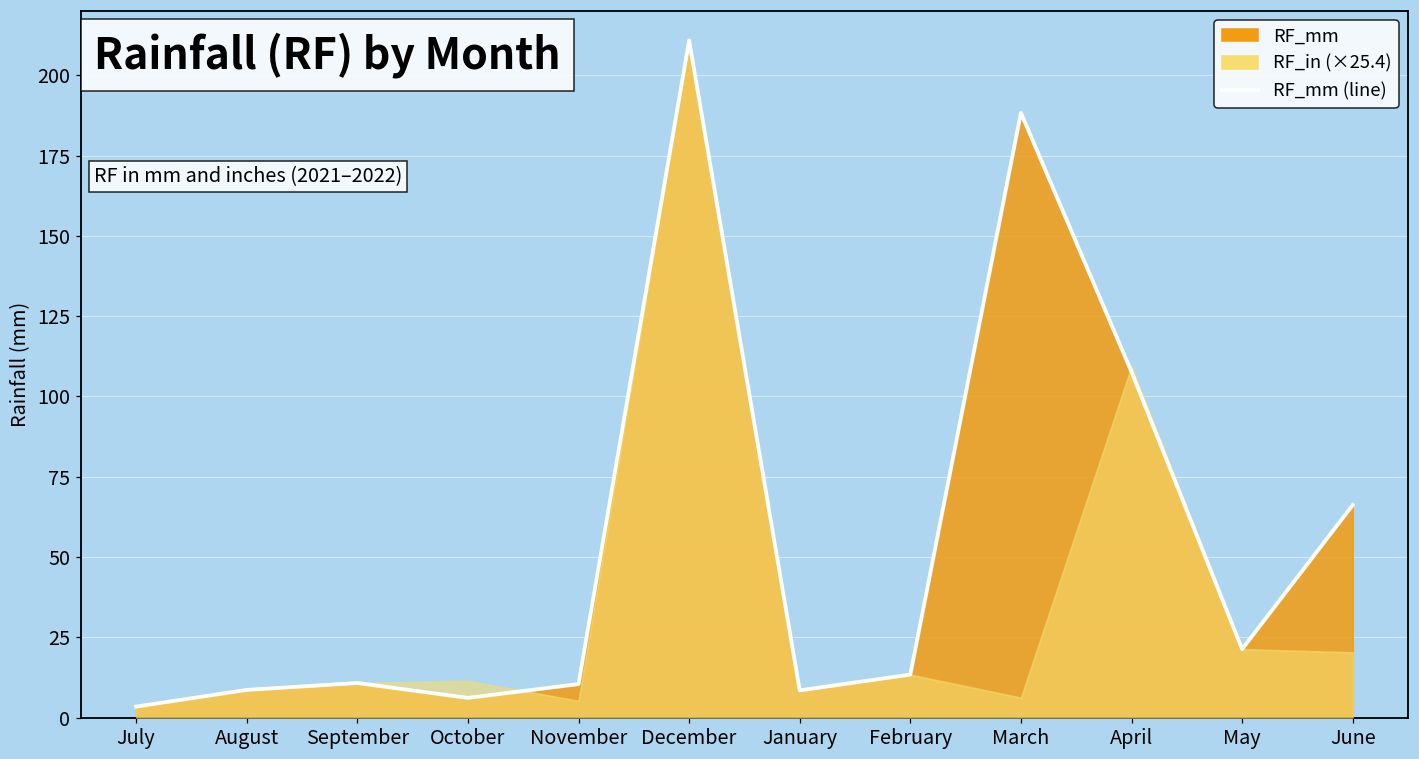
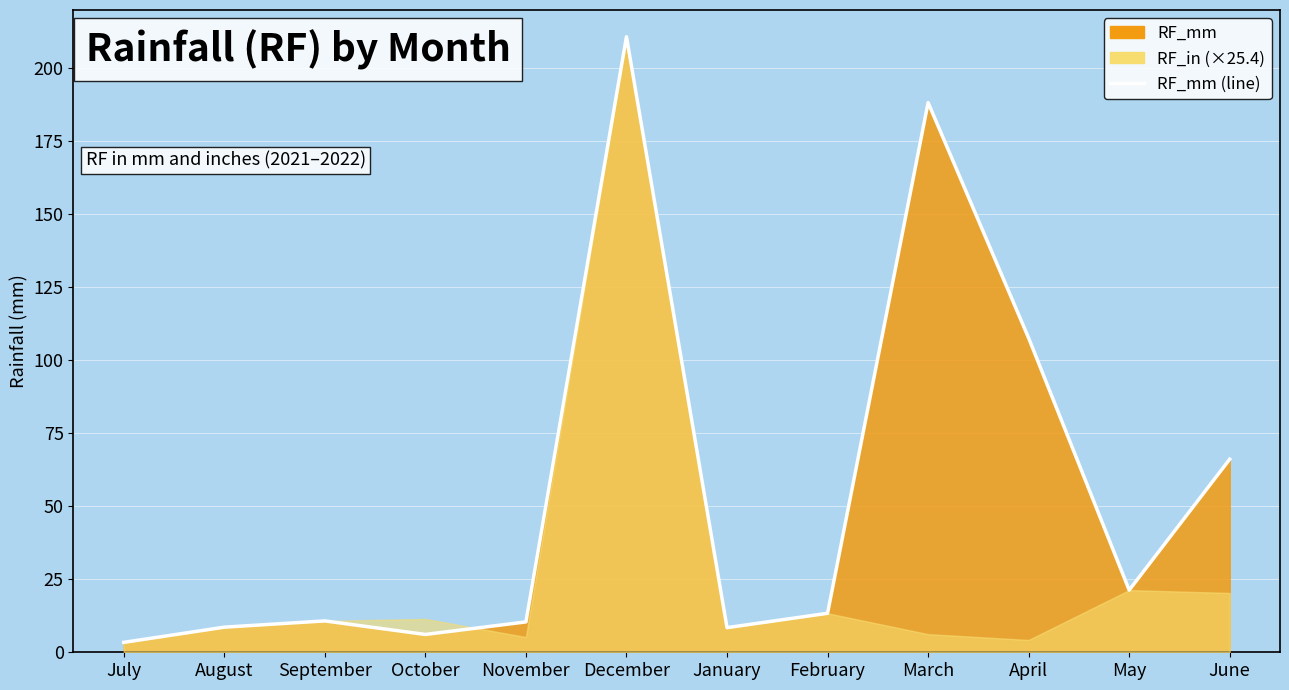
RF_in (×25.4), April: 109 -> 4
